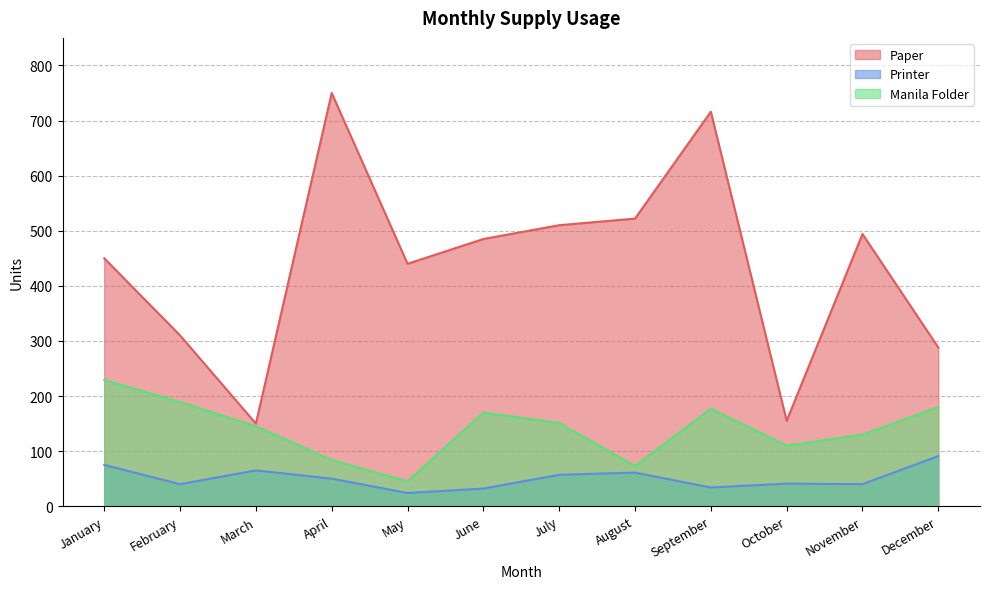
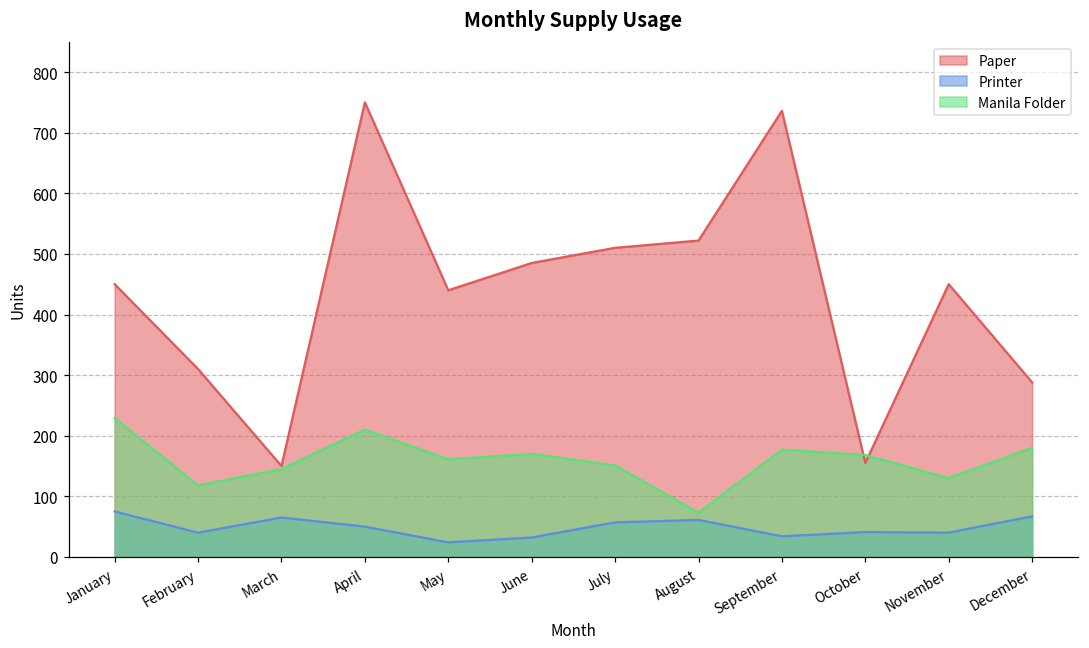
Manila Folder, February: 190 -> 120
Manila Folder, April: 80 -> 210
Manila Folder, May: 50 -> 160
Paper, September: 720 -> 740
Manila Folder, October: 110 -> 170
Paper, November: 490 -> 450
Printer, December: 90 -> 70
